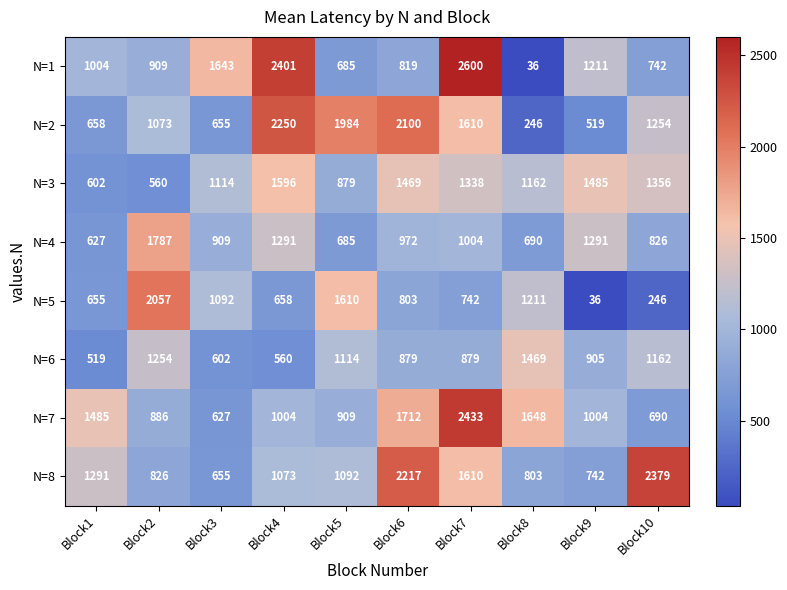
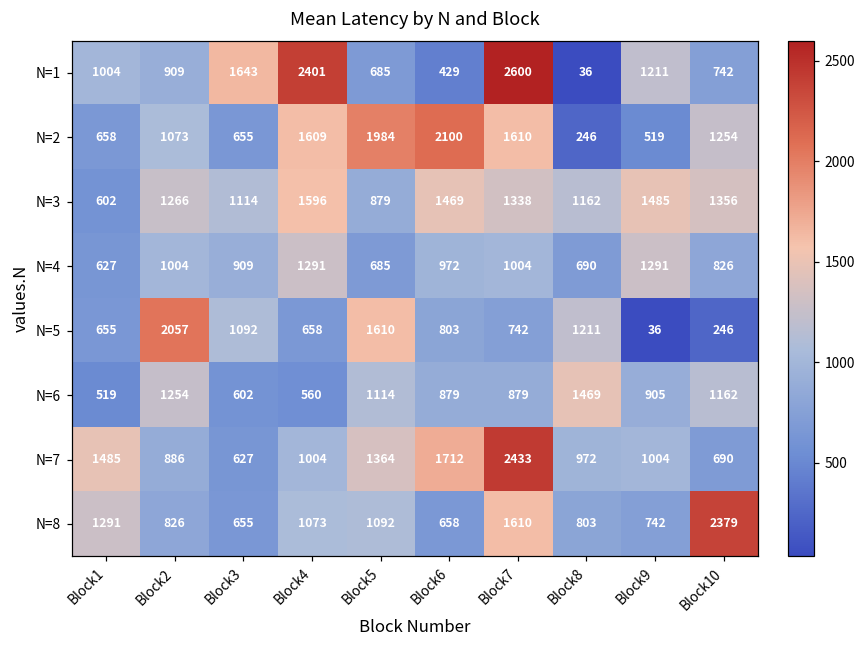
N=1, Block6: 819 -> 429
N=2, Block4: 2250 -> 1609
N=3, Block2: 560 -> 1266
N=4, Block2: 1787 -> 1004
N=7, Block5: 909 -> 1364
N=7, Block8: 1648 -> 972
N=8, Block6: 2217 -> 658
